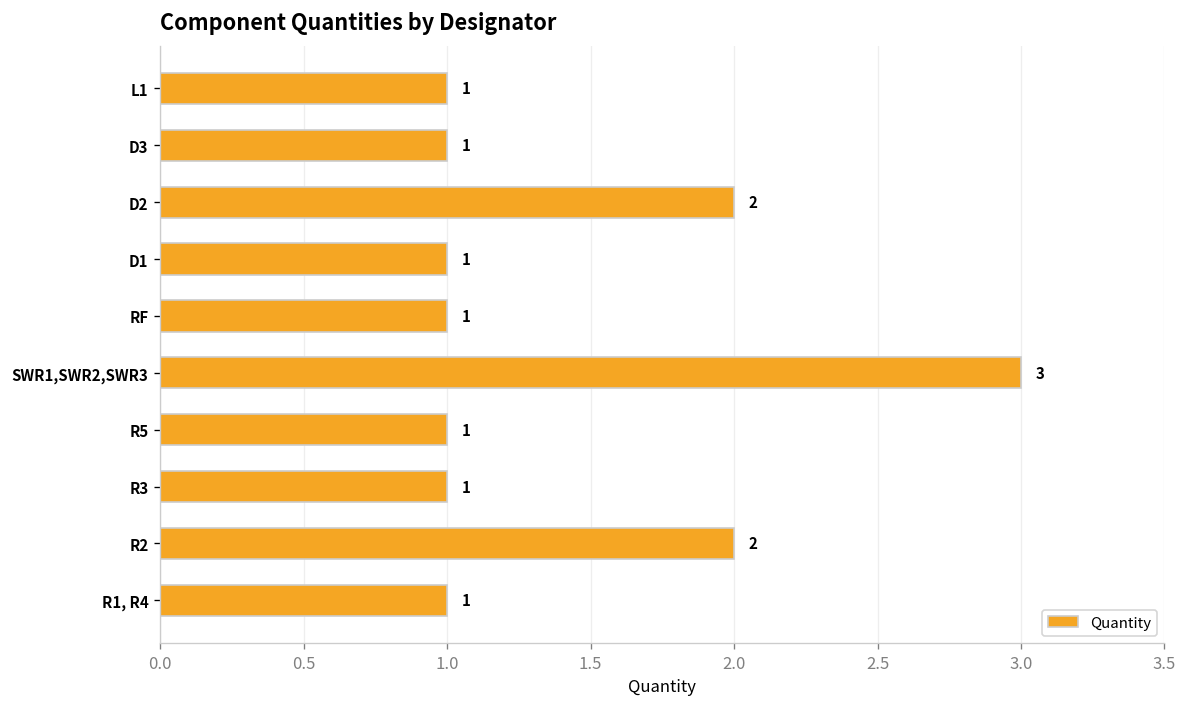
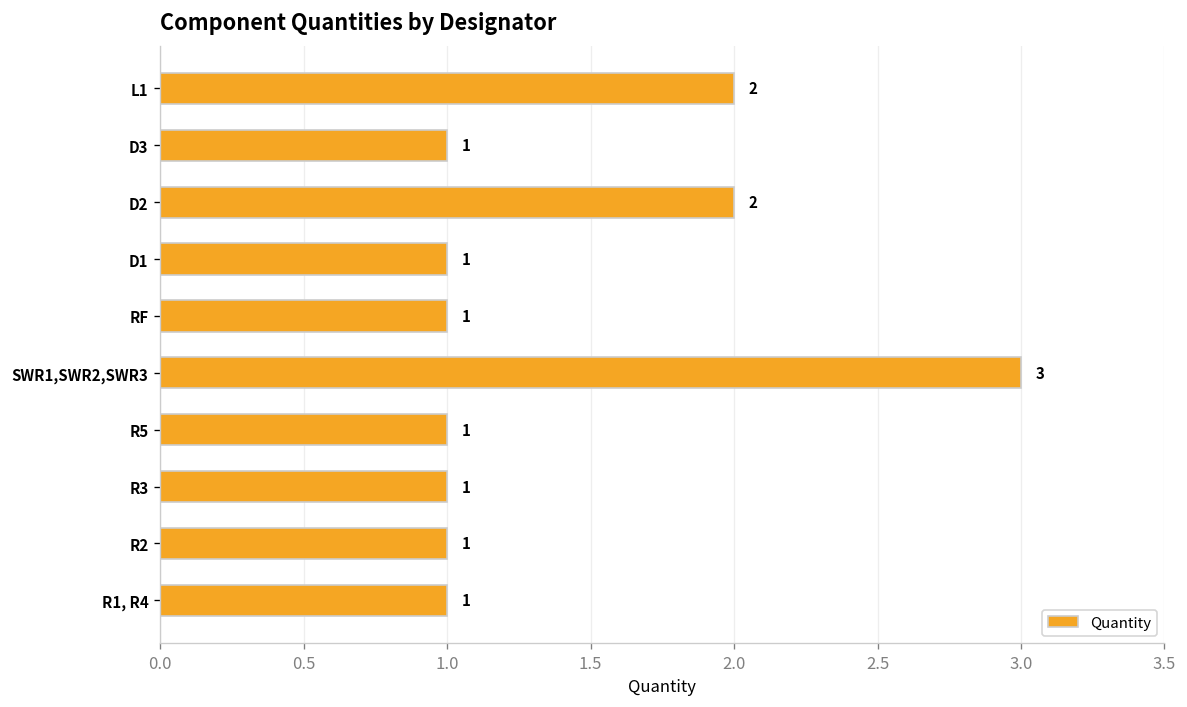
L1: 1 -> 2
R2: 2 -> 1
